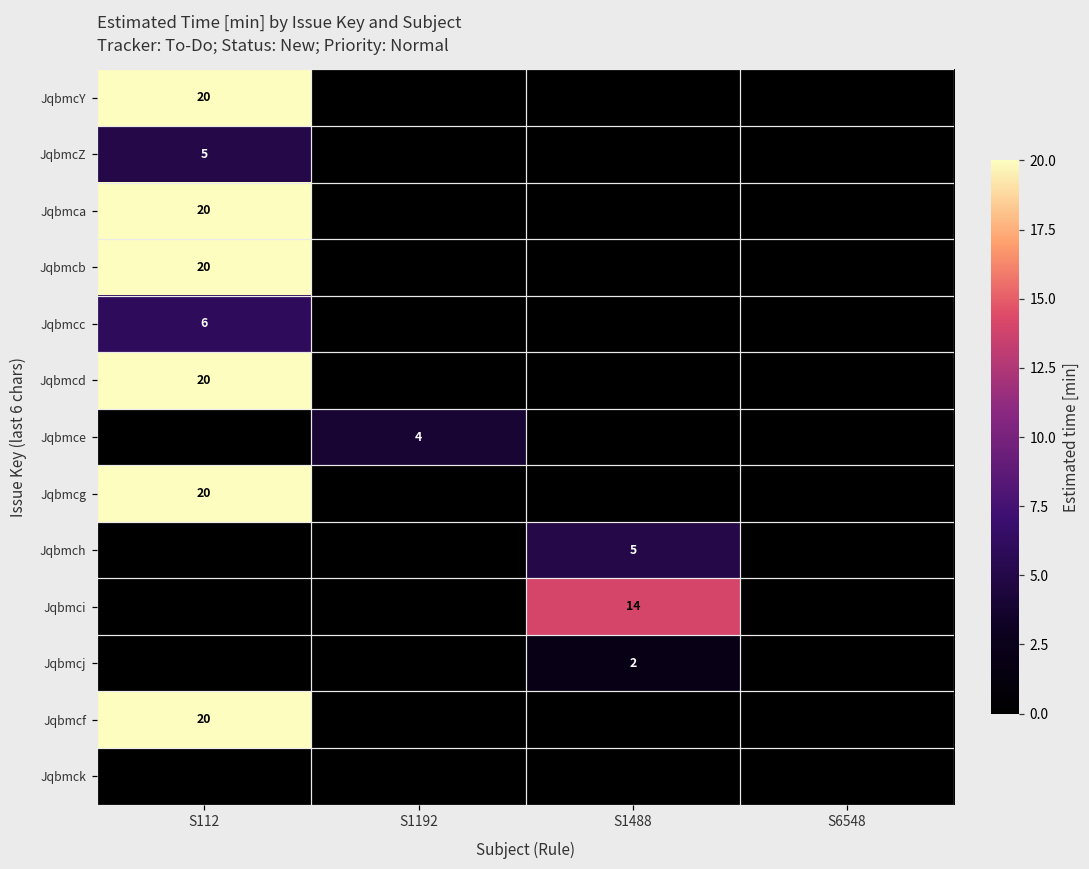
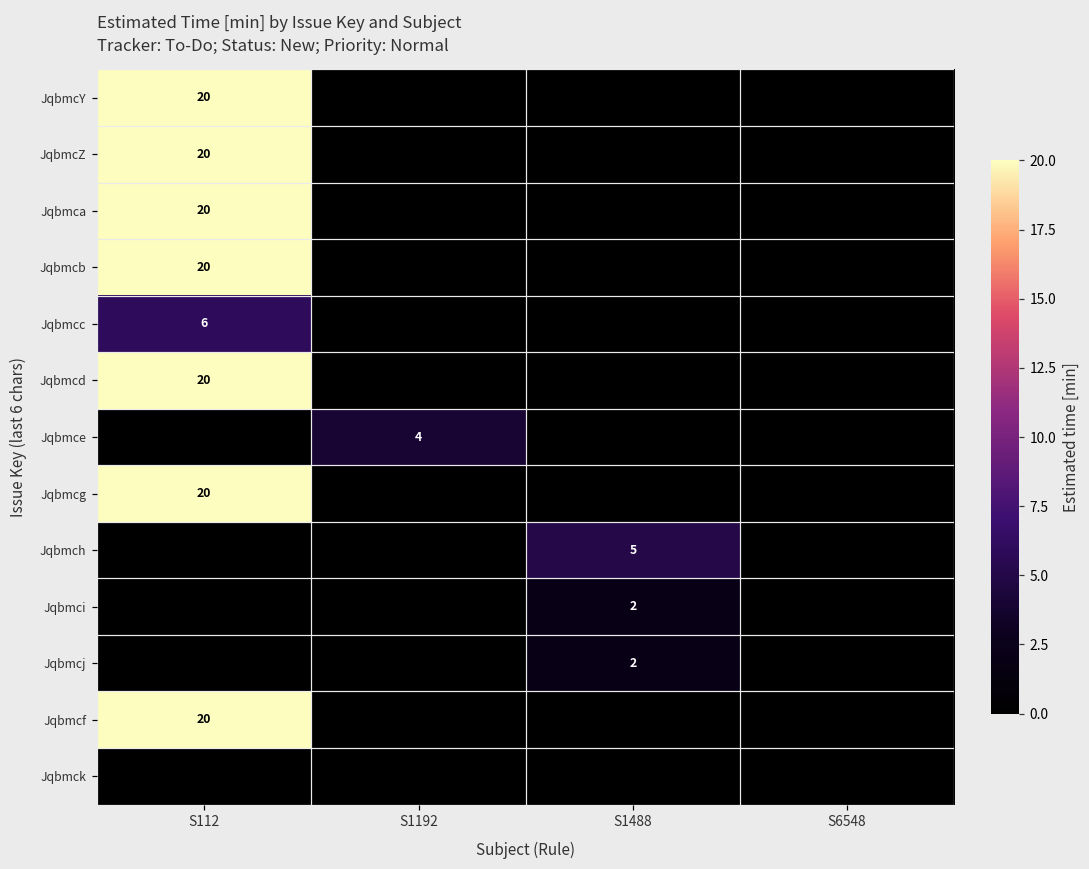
JqbmcZ, S112: 5 -> 20
Jqbmci, S1488: 14 -> 2
